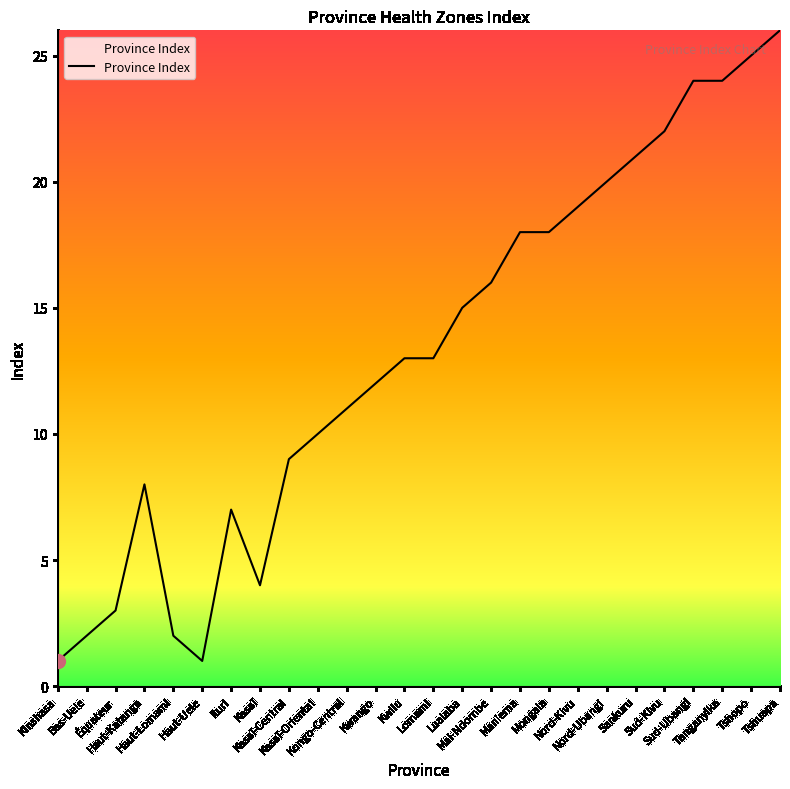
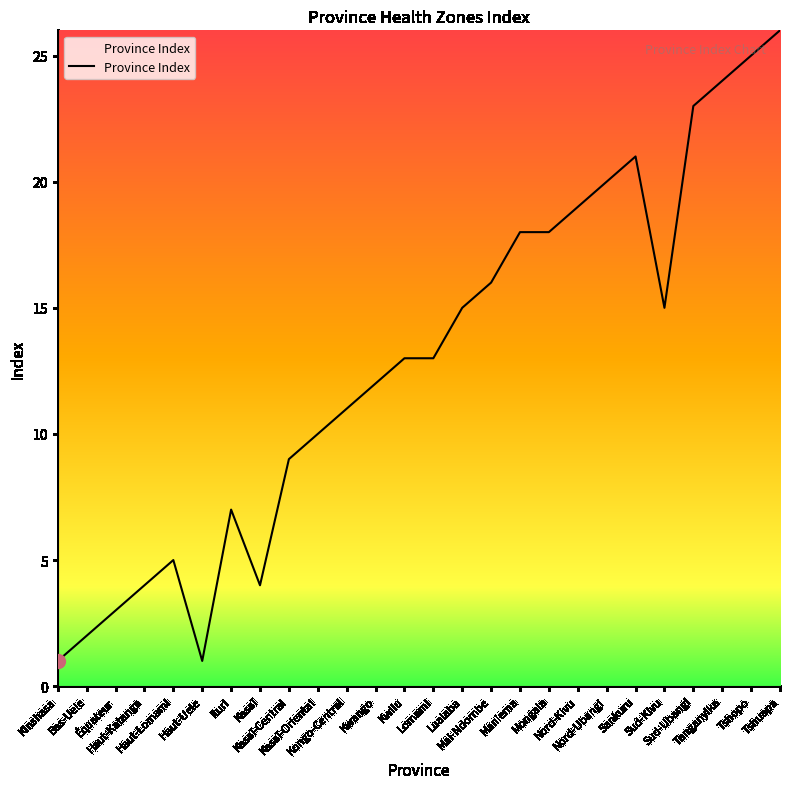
Province Index, Haut-Katanga: 8 -> 4
Province Index, Haut-Lomami: 2 -> 5
Province Index, Sud-Kivu: 22 -> 15
Province Index, Sud-Ubangi: 24 -> 23
